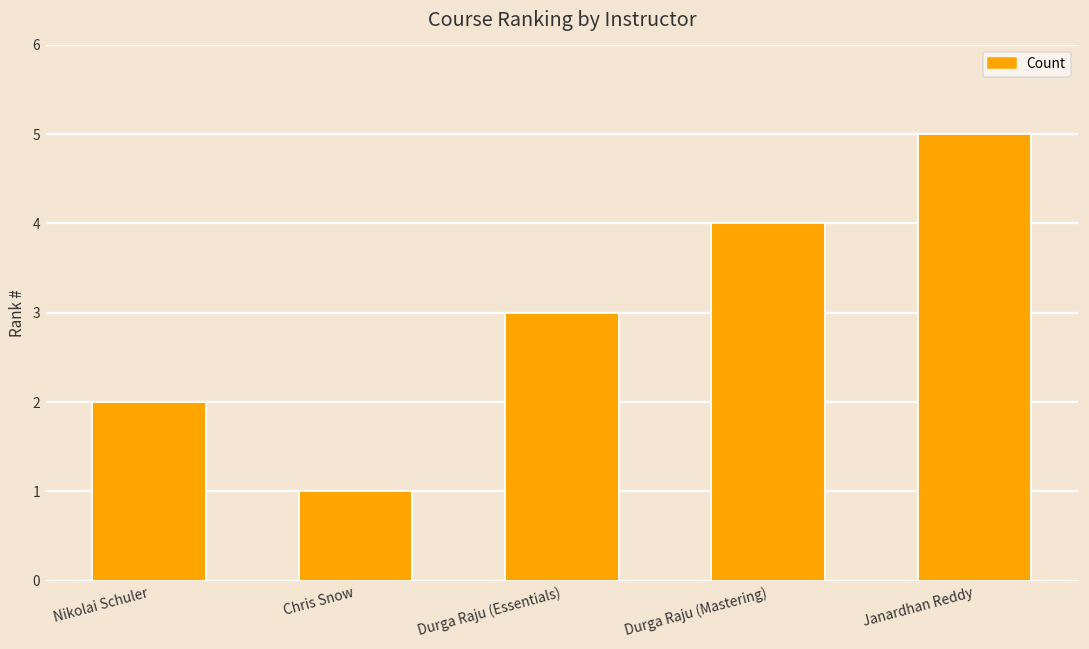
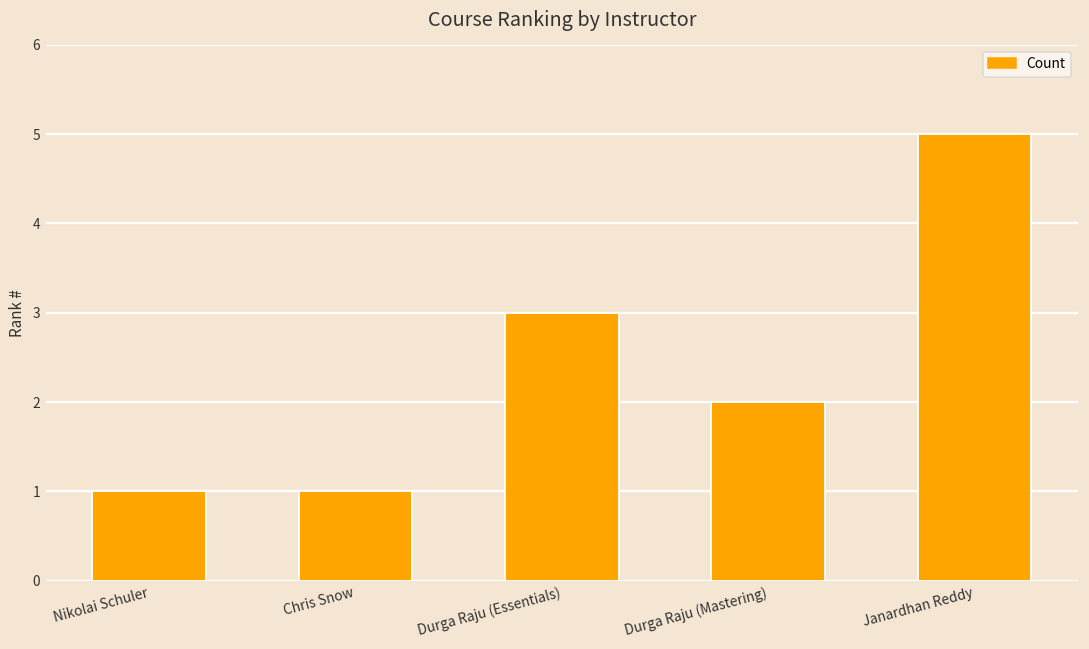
Nikolai Schuler: 2 -> 1
Durga Raju (Mastering): 4 -> 2
